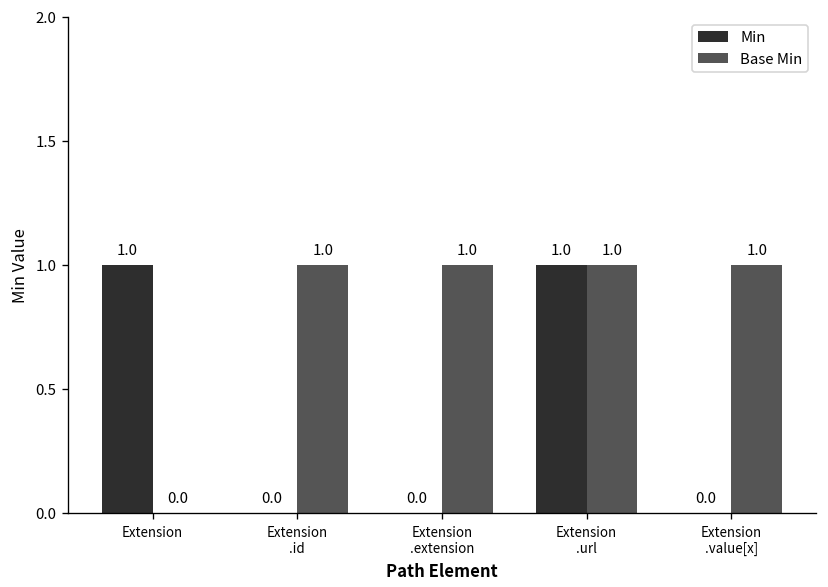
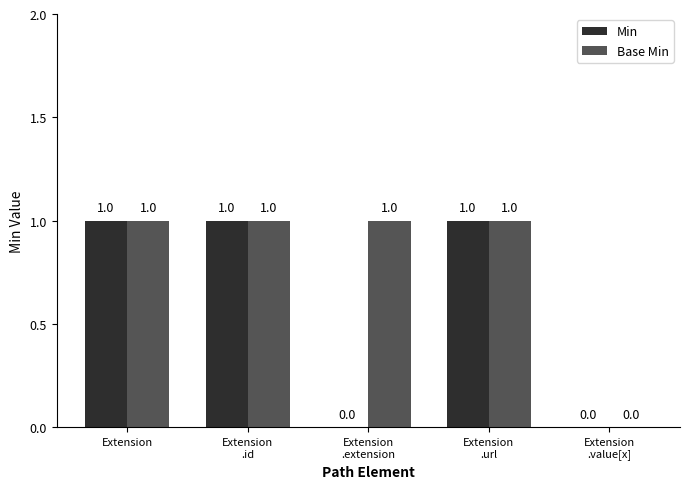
Base Min, Extension: 0.0 -> 1.0
Min, Extension .id: 0.0 -> 1.0
Base Min, Extension .value[x]: 1.0 -> 0.0
